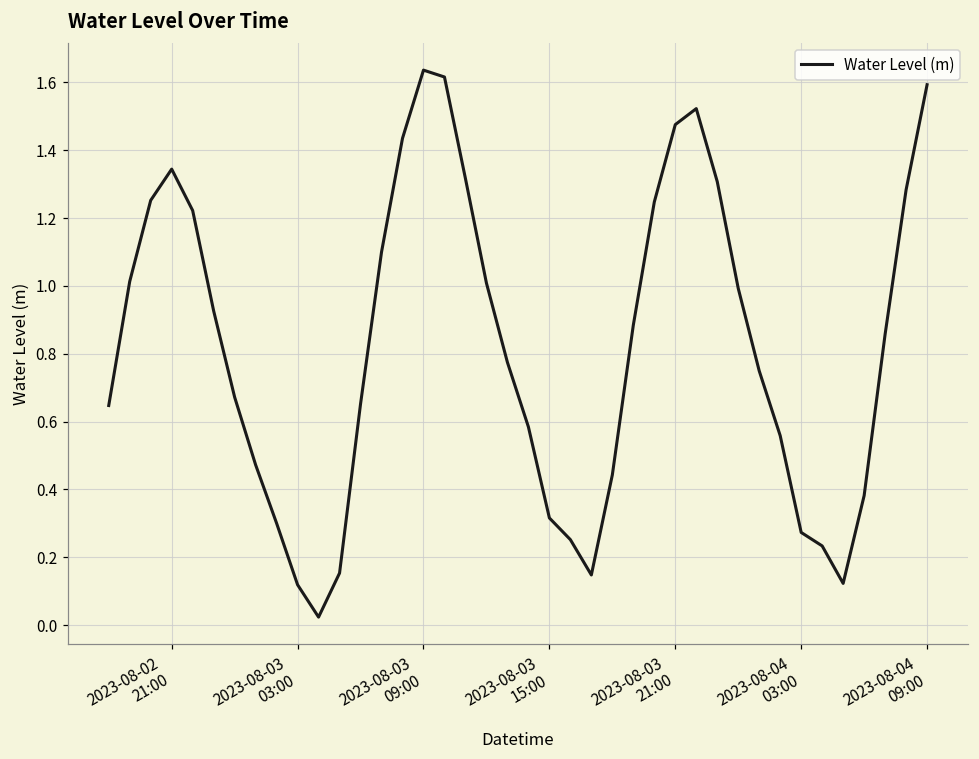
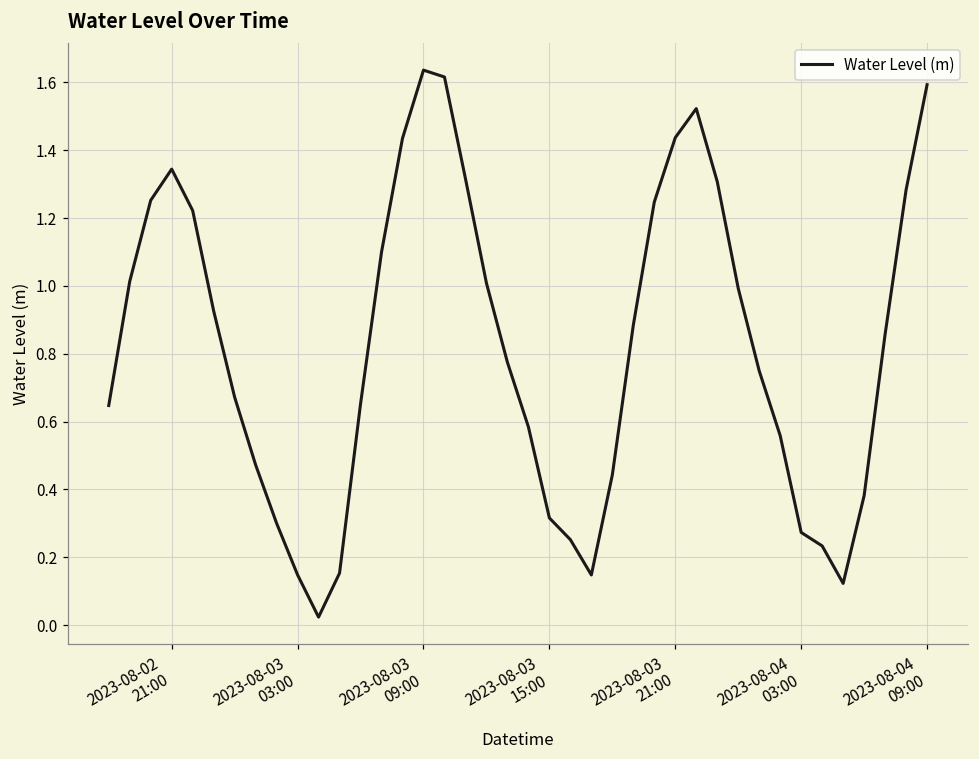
2023-08-03 03:00: 0.12 -> 0.15
2023-08-03 21:00: 1.48 -> 1.44
